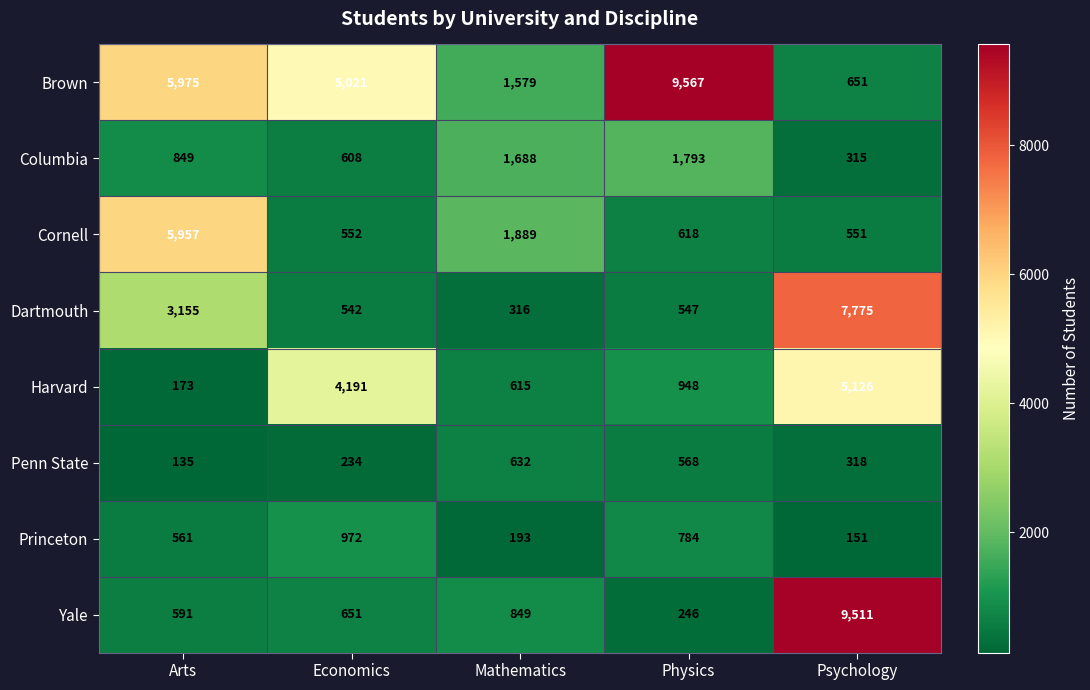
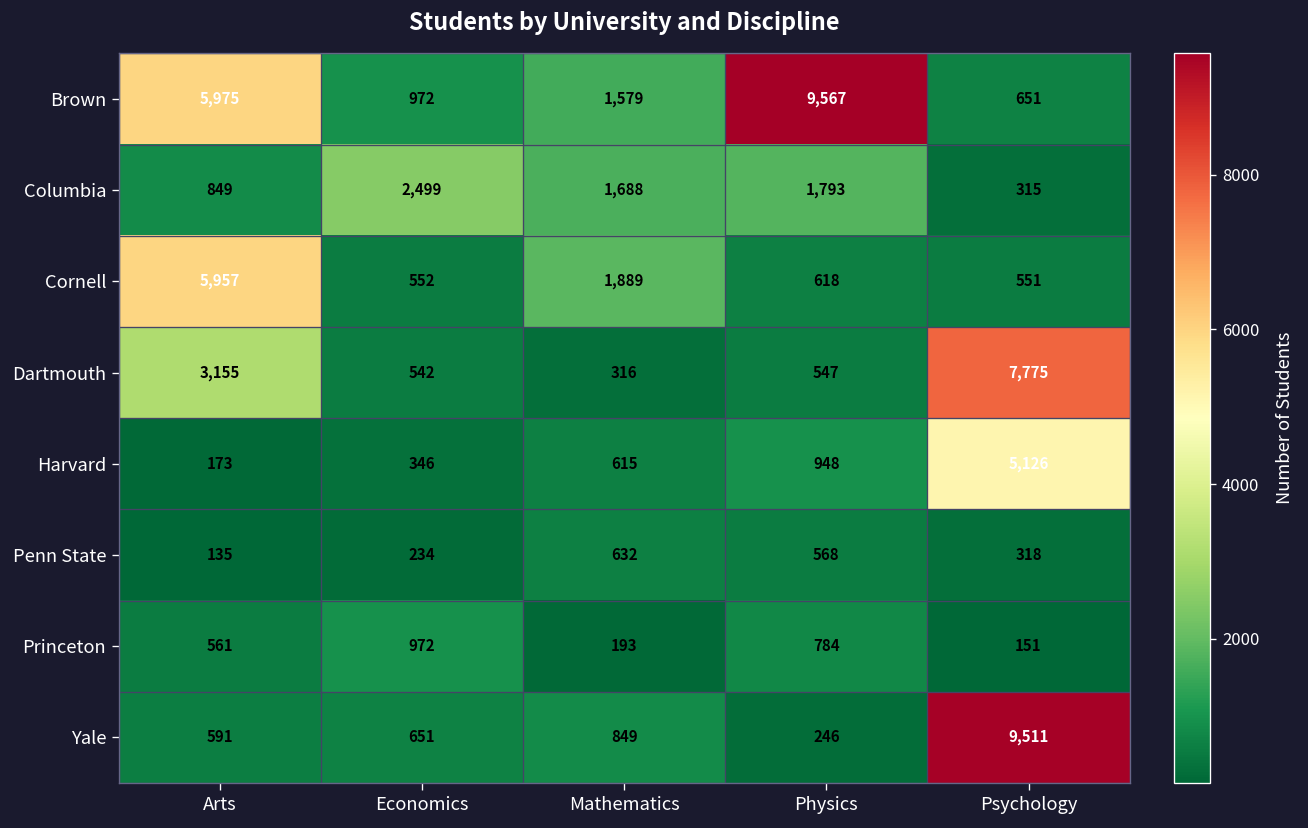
Brown, Economics: 5,021 -> 972
Columbia, Economics: 608 -> 2,499
Harvard, Economics: 4,191 -> 346
